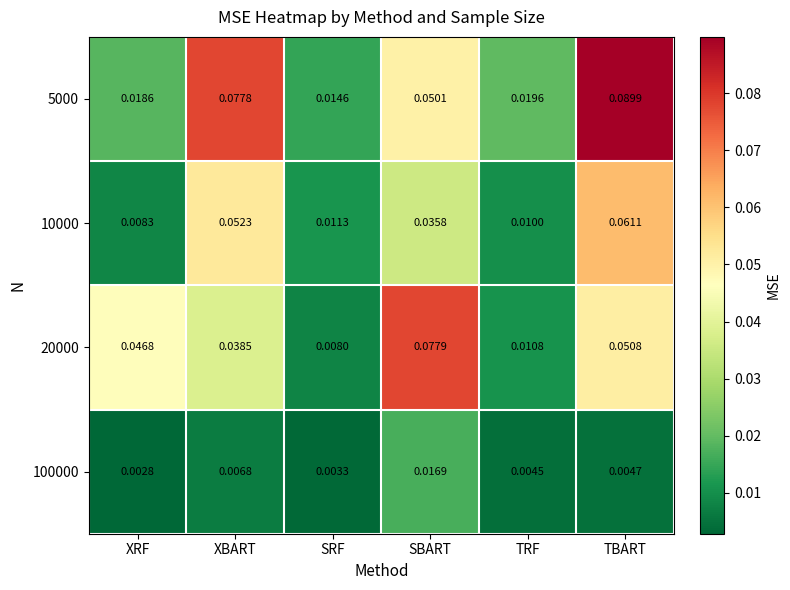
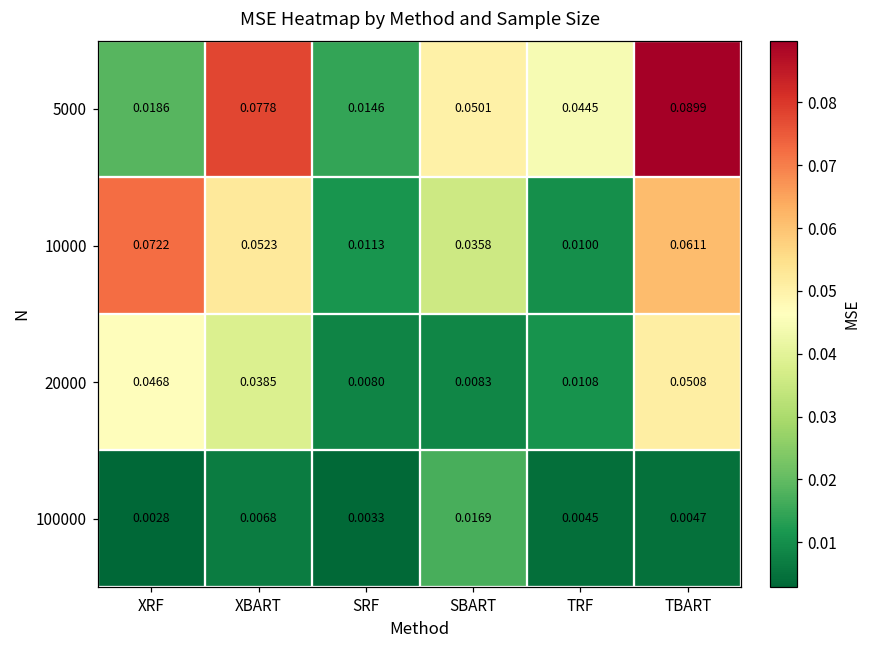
5000, TRF: 0.0196 -> 0.0445
10000, XRF: 0.0083 -> 0.0722
20000, SBART: 0.0779 -> 0.0083
